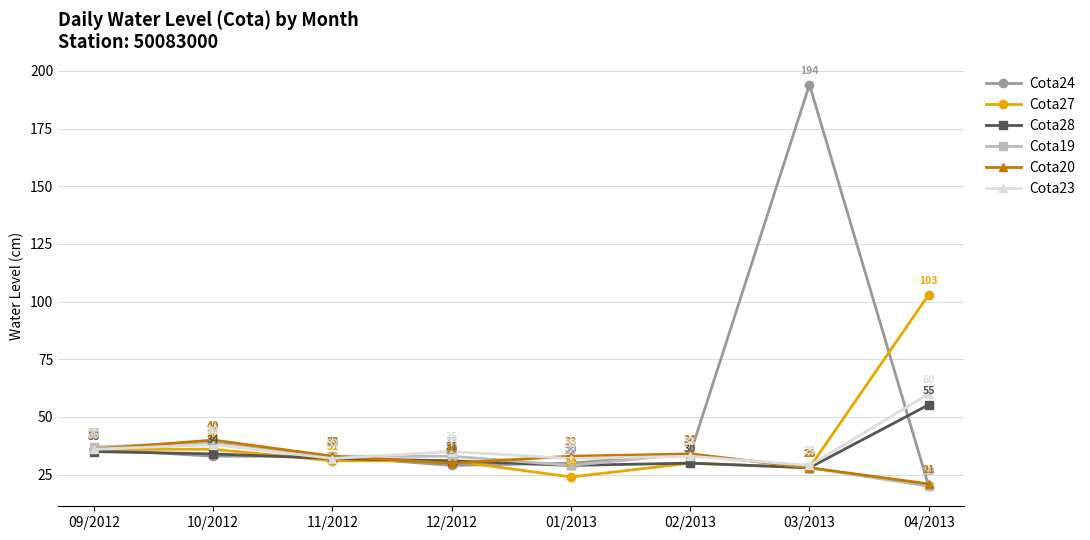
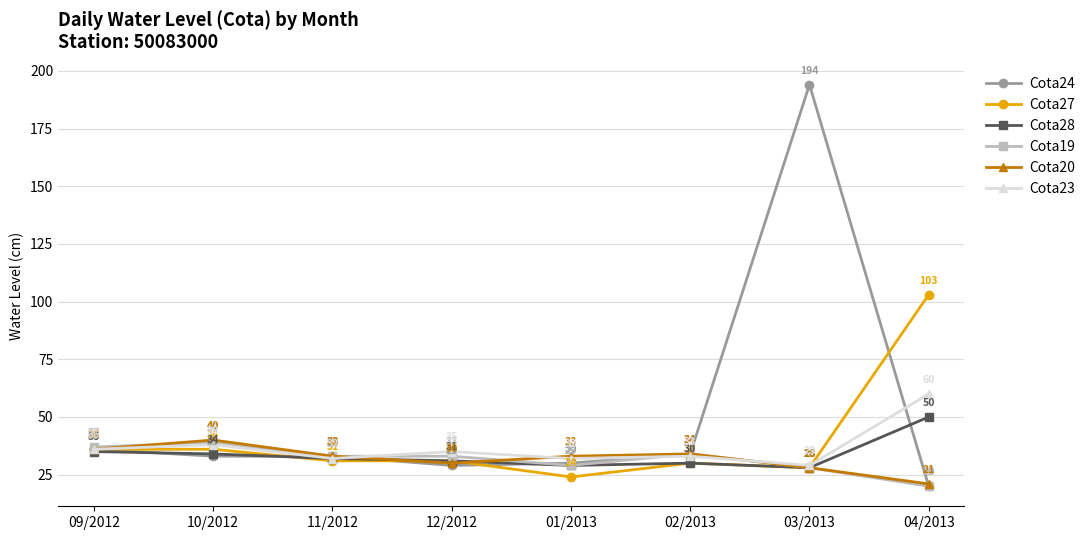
Cota28, 04/2013: 55 -> 50
